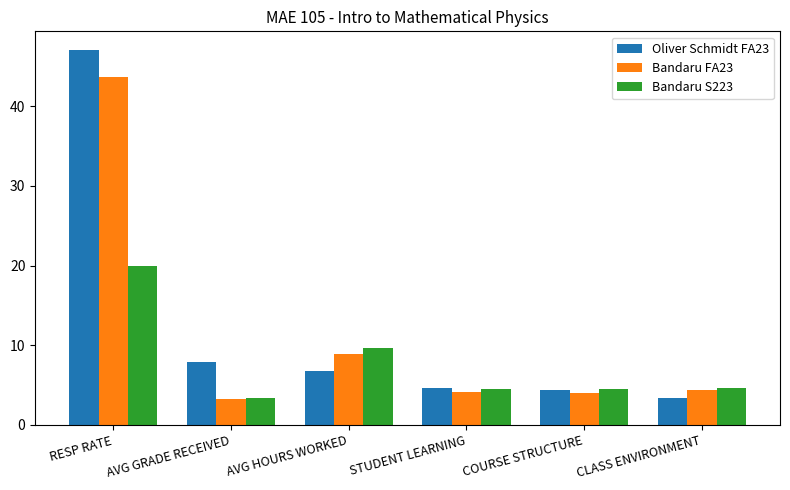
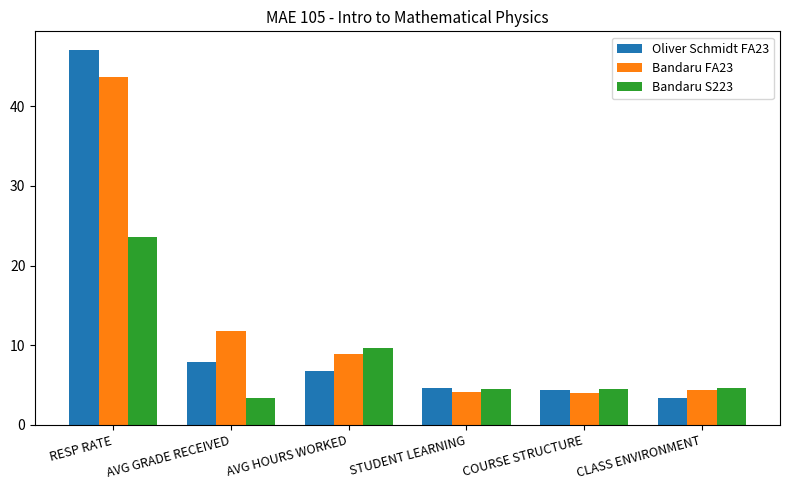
Bandaru S223, RESP RATE: 20 -> 24
Bandaru FA23, AVG GRADE RECEIVED: 3 -> 12
